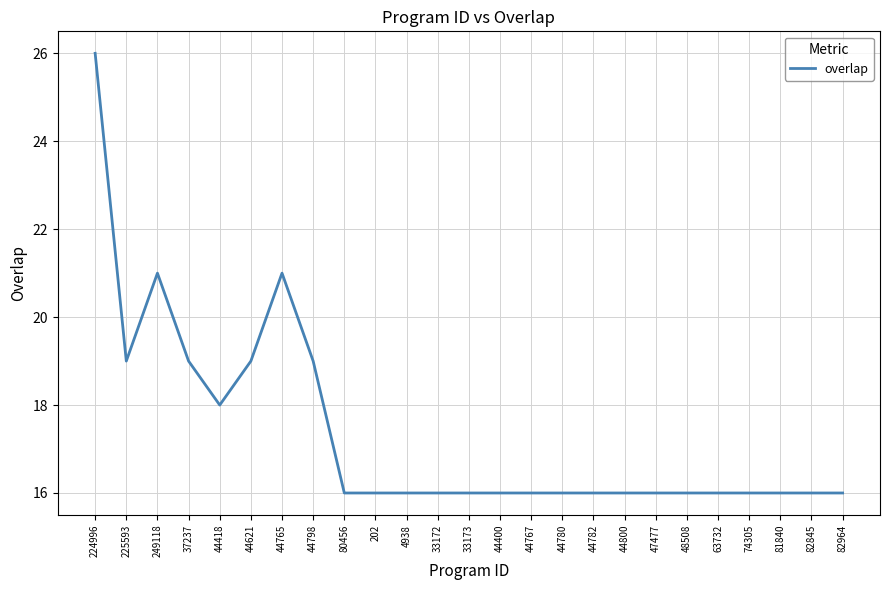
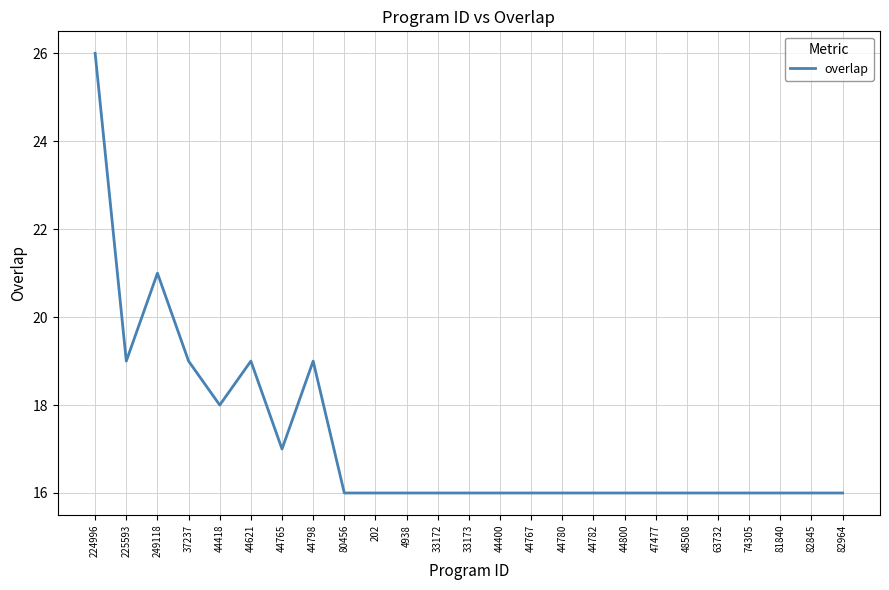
44765: 21 -> 17
